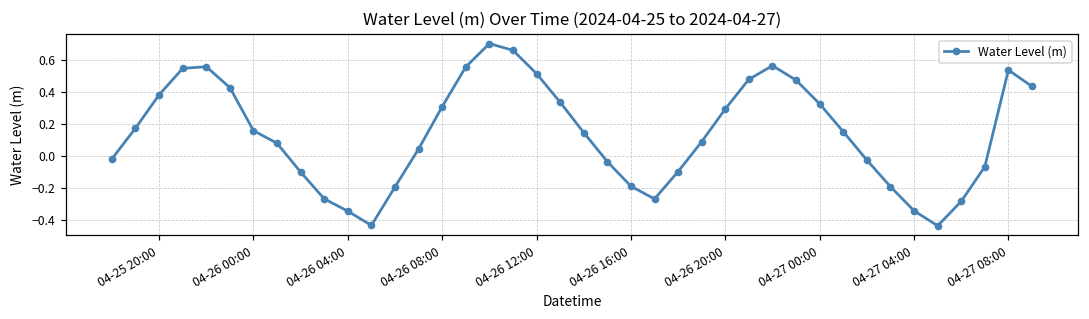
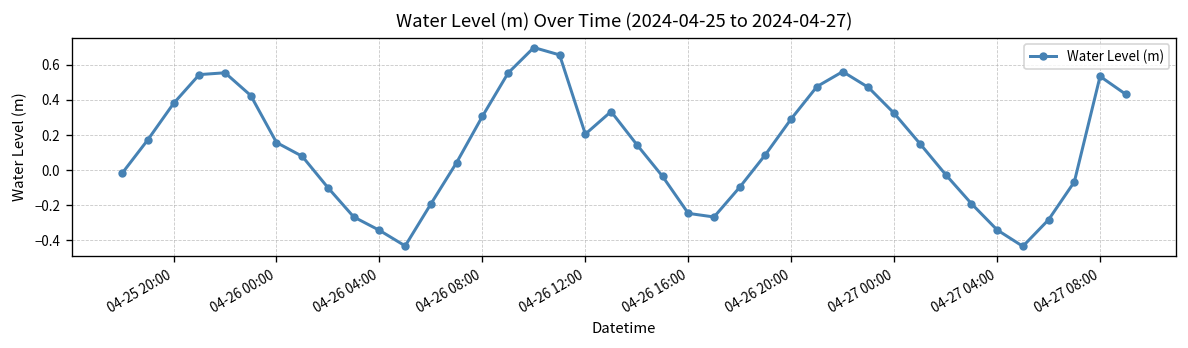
04-26 12:00: 0.51 -> 0.21
04-26 16:00: -0.19 -> -0.25
